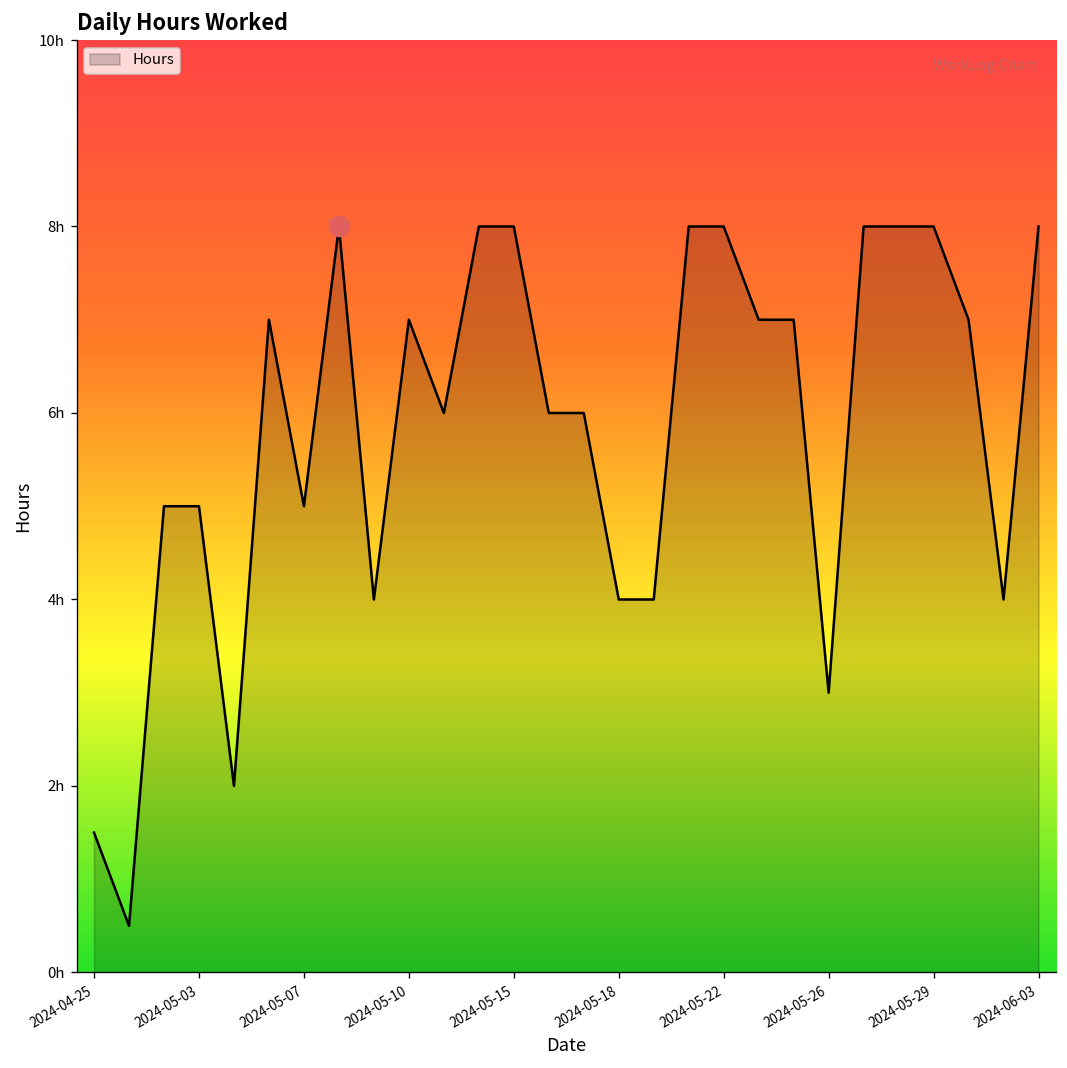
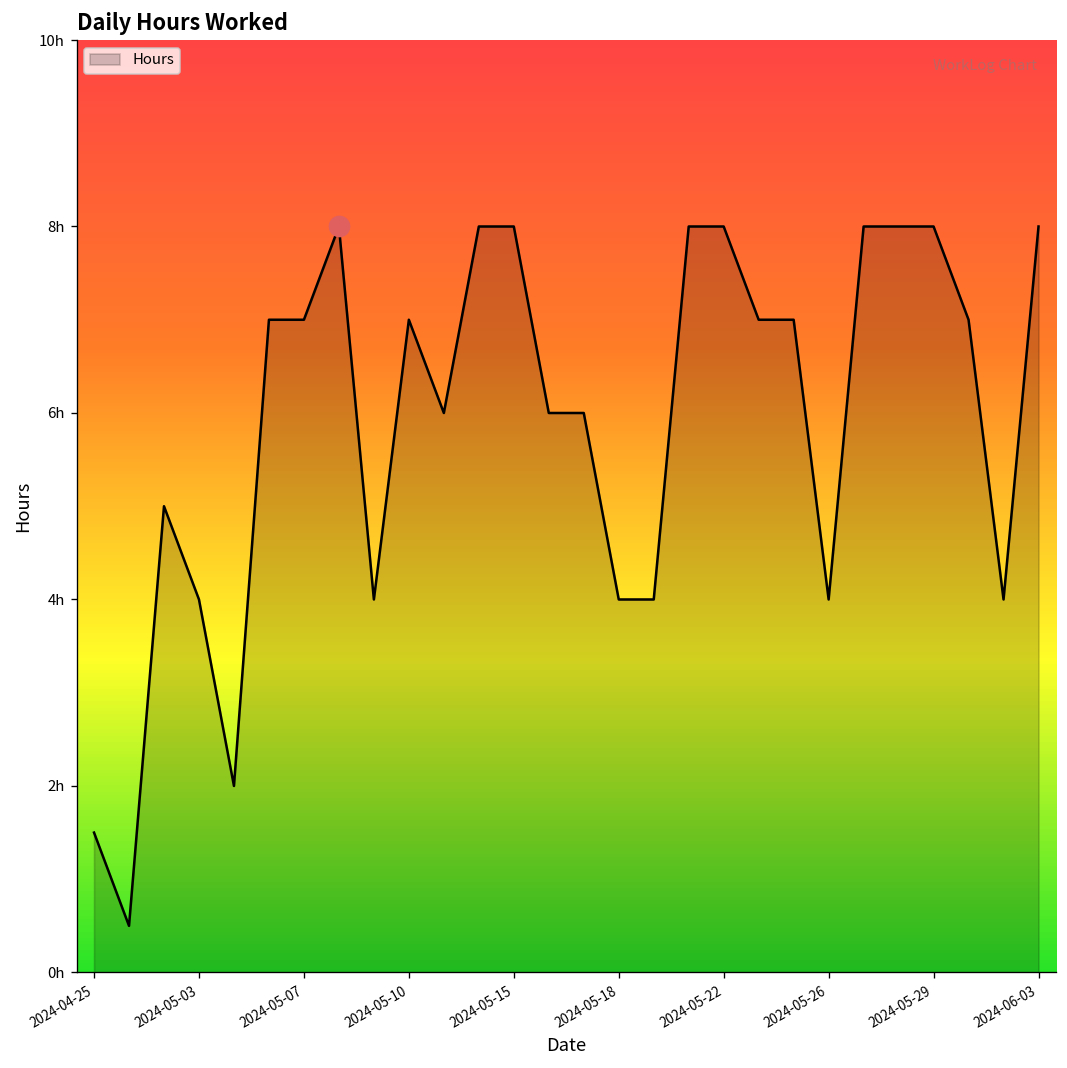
Hours, 2024-05-03: 5h -> 4h
Hours, 2024-05-07: 5h -> 7h
Hours, 2024-05-26: 3h -> 4h
